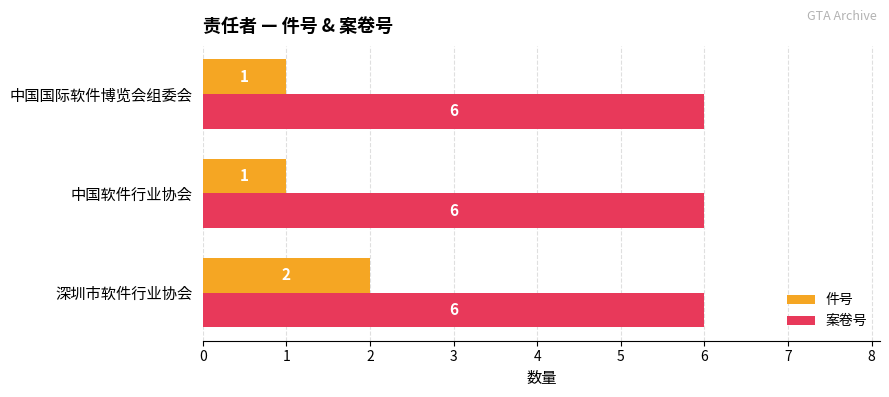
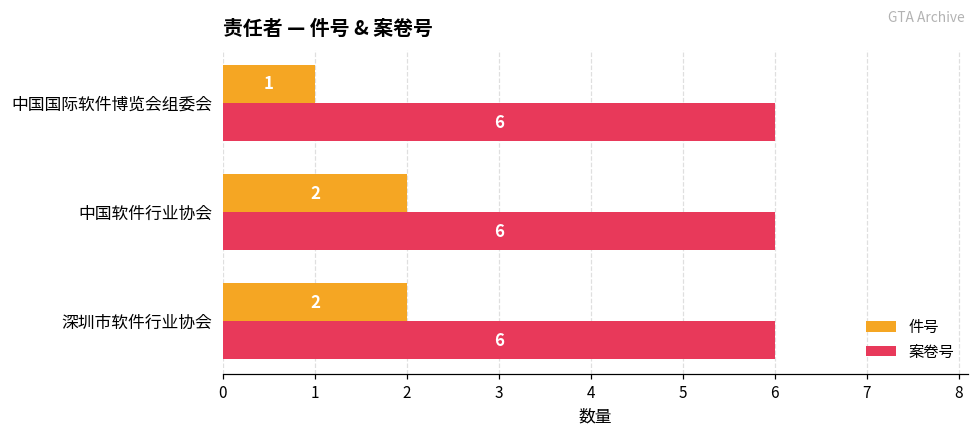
件号, 中国软件行业协会: 1 -> 2
